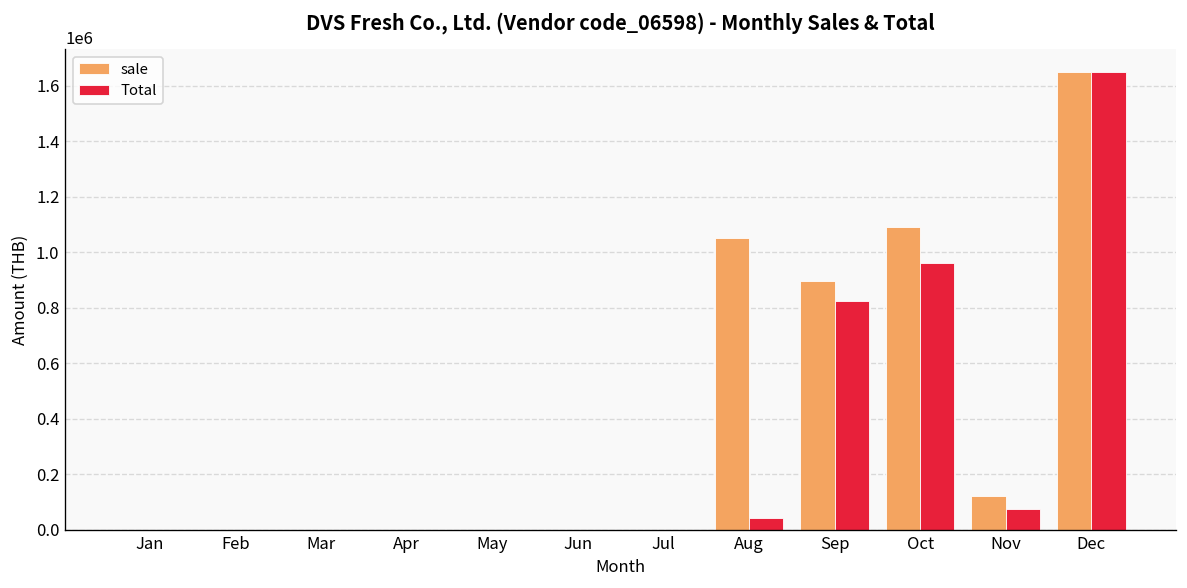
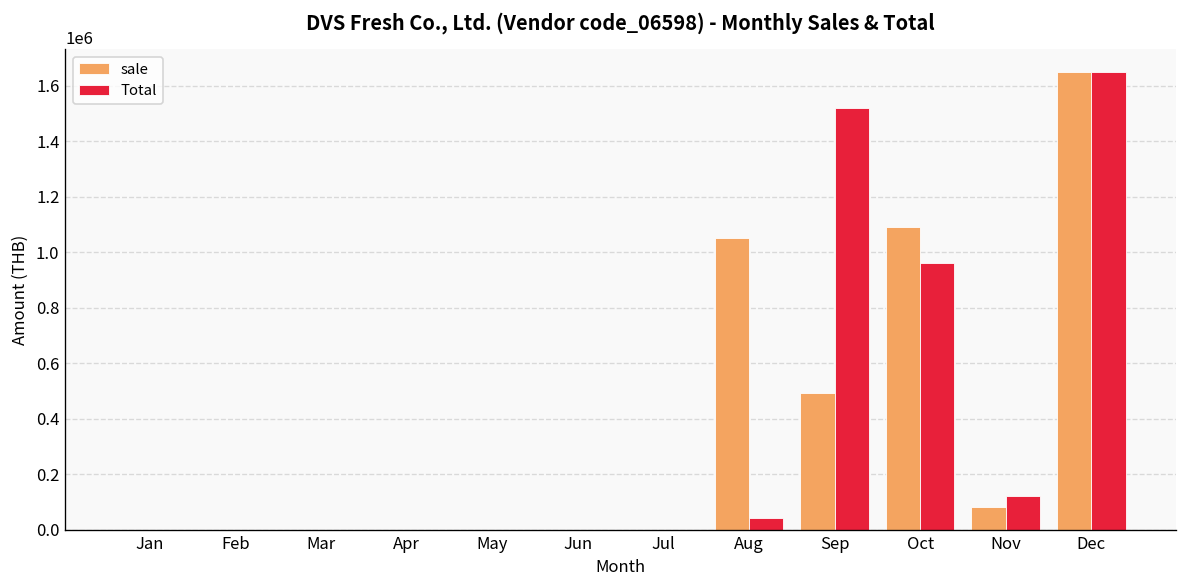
sale, Sep: 900000 -> 490000
Total, Sep: 830000 -> 1520000
sale, Nov: 120000 -> 80000
Total, Nov: 80000 -> 120000
